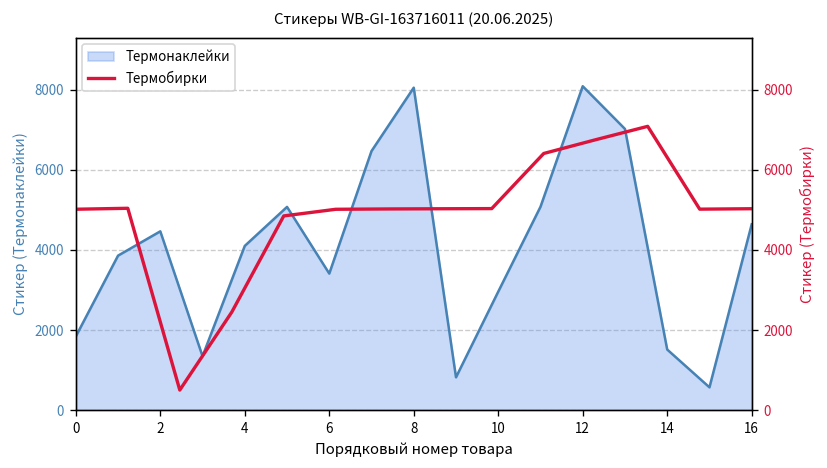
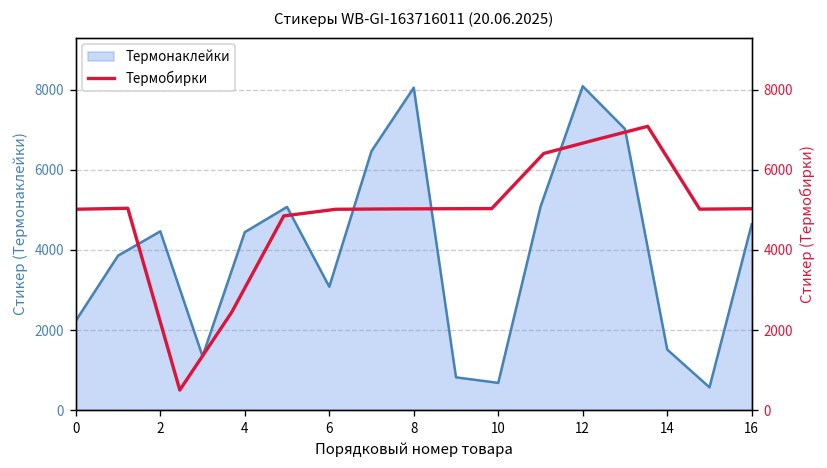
Термонаклейки, 0: 1800 -> 2200
Термонаклейки, 4: 4100 -> 4400
Термонаклейки, 6: 3400 -> 3100
Термонаклейки, 10: 3000 -> 700
